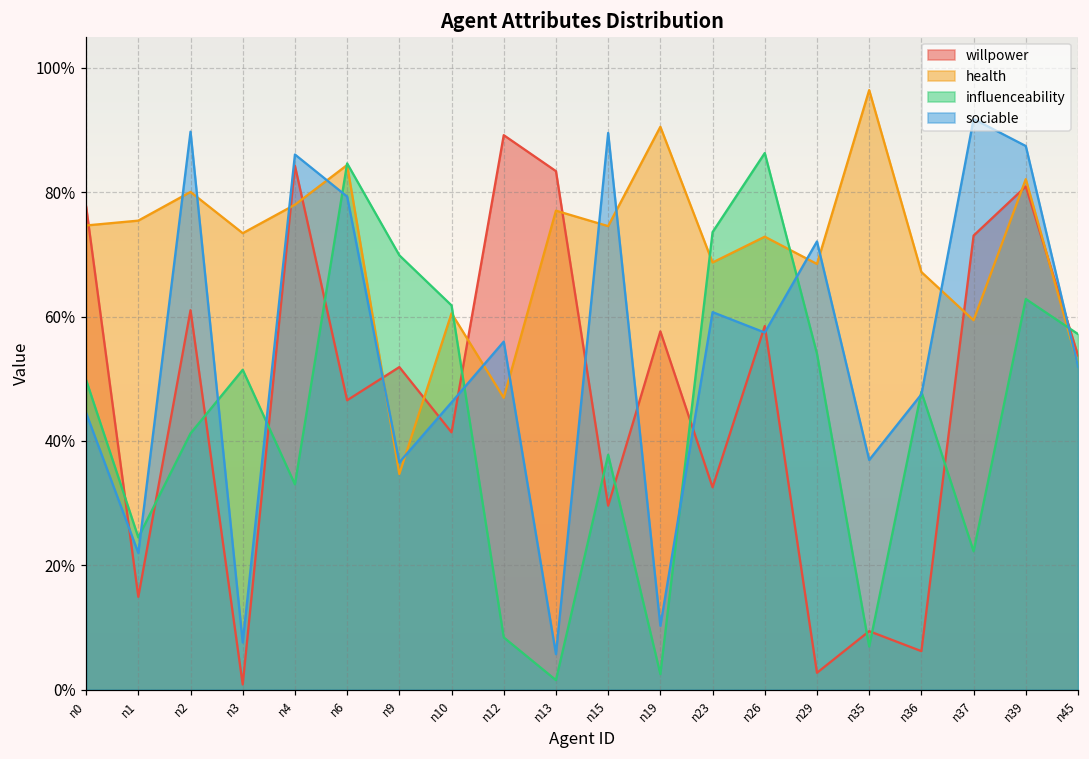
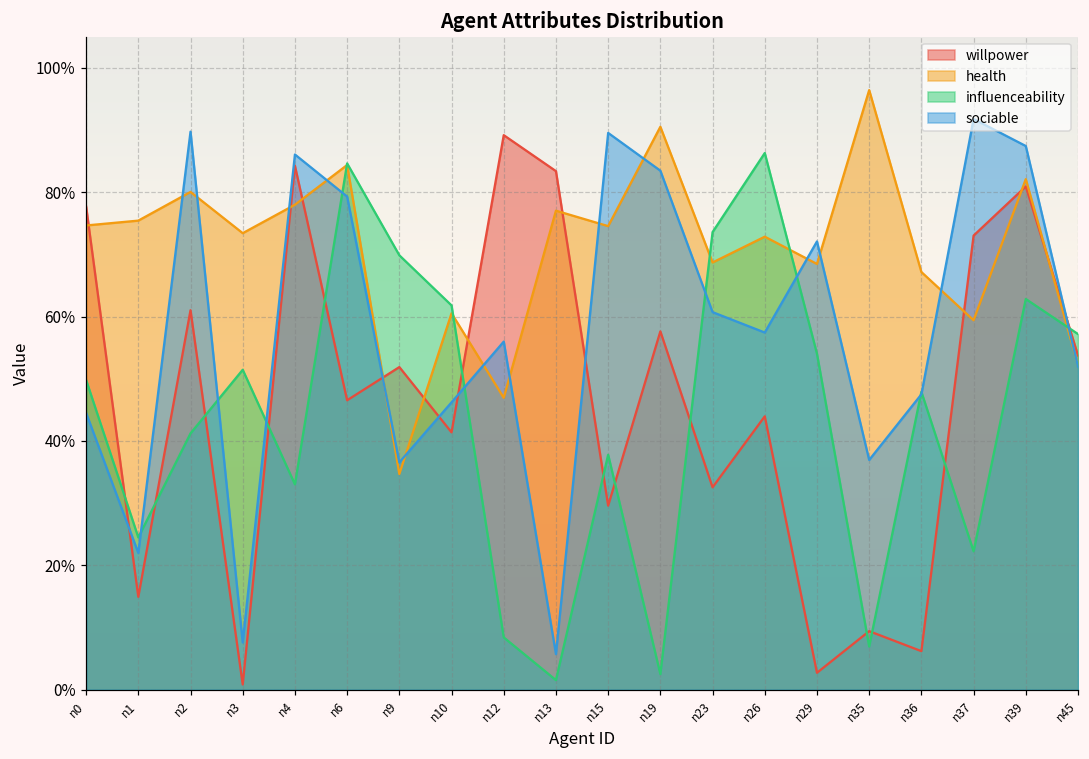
sociable, n19: 10% -> 83%
willpower, n26: 58% -> 44%
